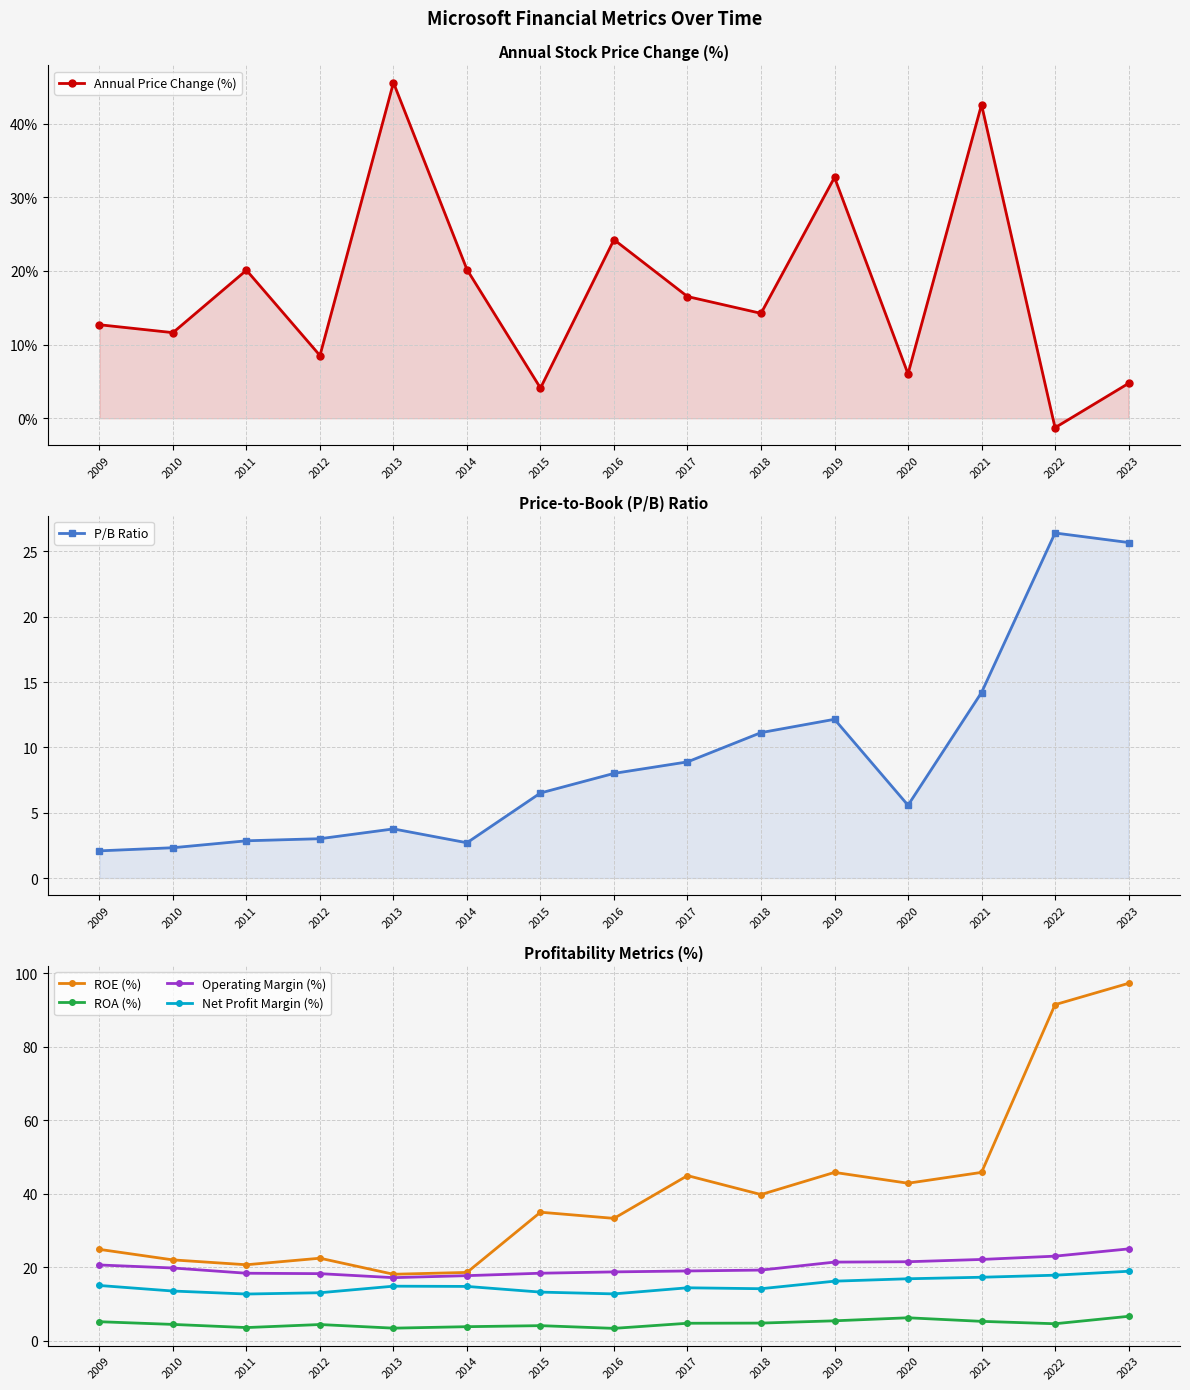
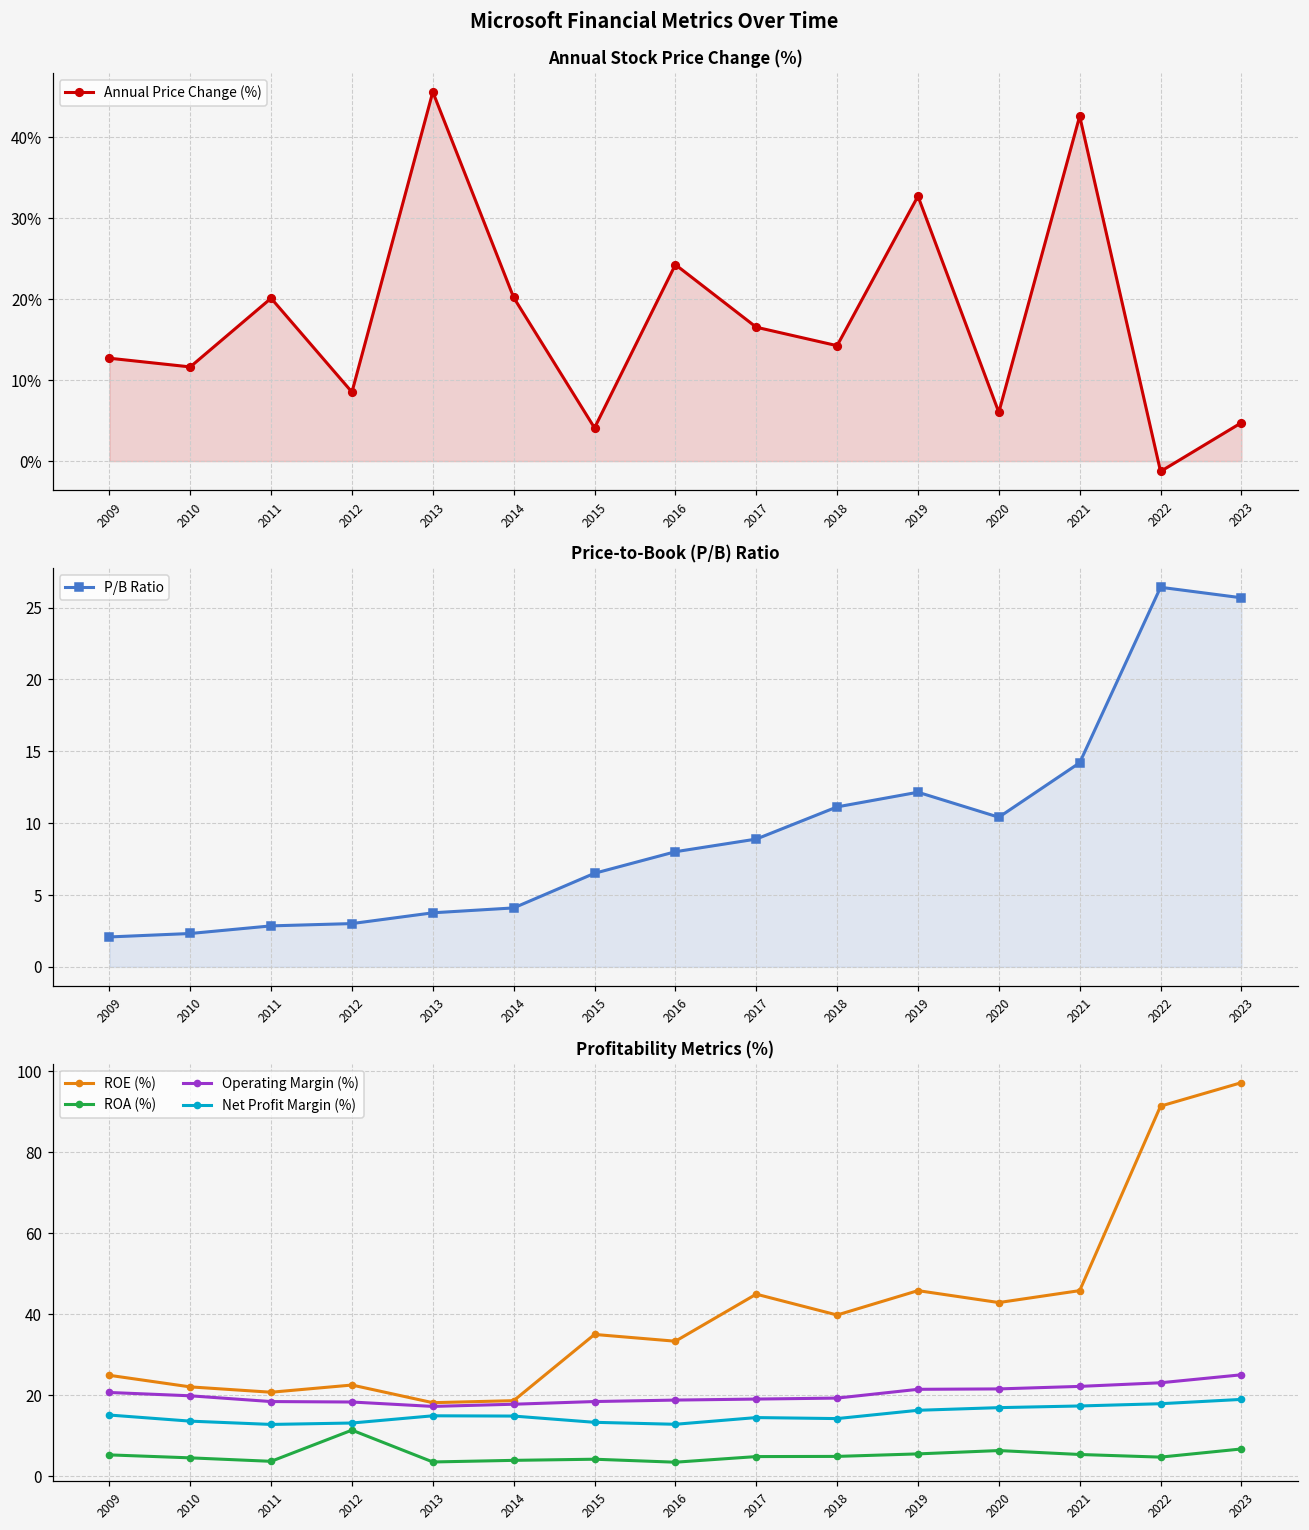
Price-to-Book (P/B) Ratio, 2014: 2.7 -> 4.1
Price-to-Book (P/B) Ratio, 2020: 5.6 -> 10.4
Profitability Metrics (%), ROA (%), 2012: 4 -> 11
